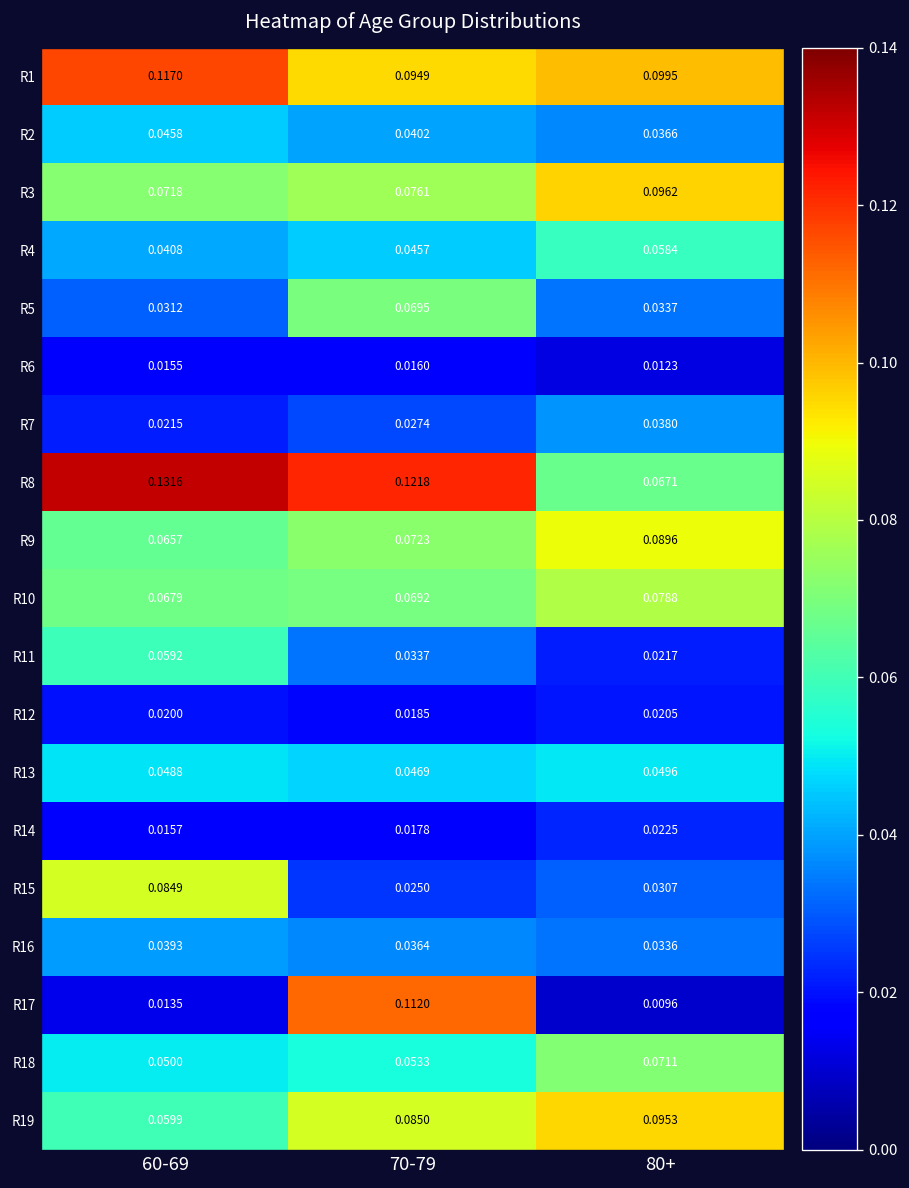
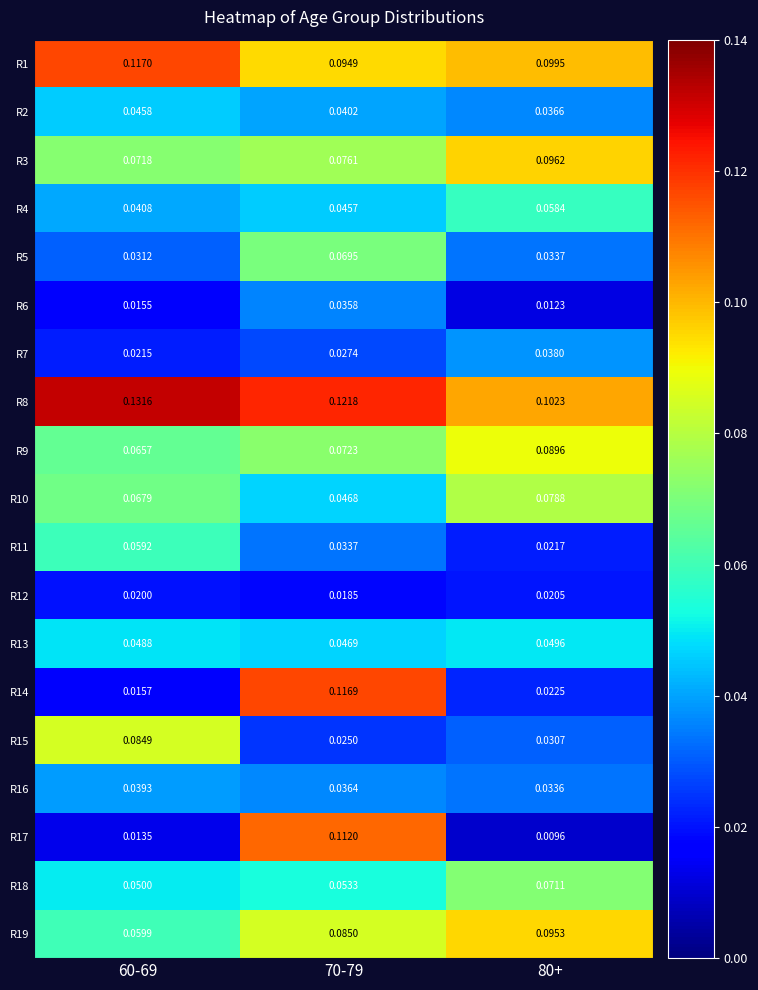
R6, 70-79: 0.0160 -> 0.0358
R8, 80+: 0.0671 -> 0.1023
R10, 70-79: 0.0692 -> 0.0468
R14, 70-79: 0.0178 -> 0.1169
